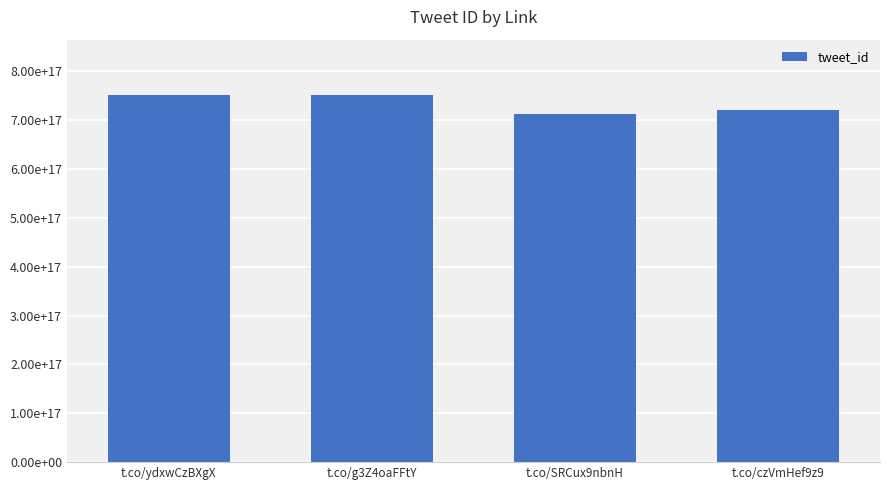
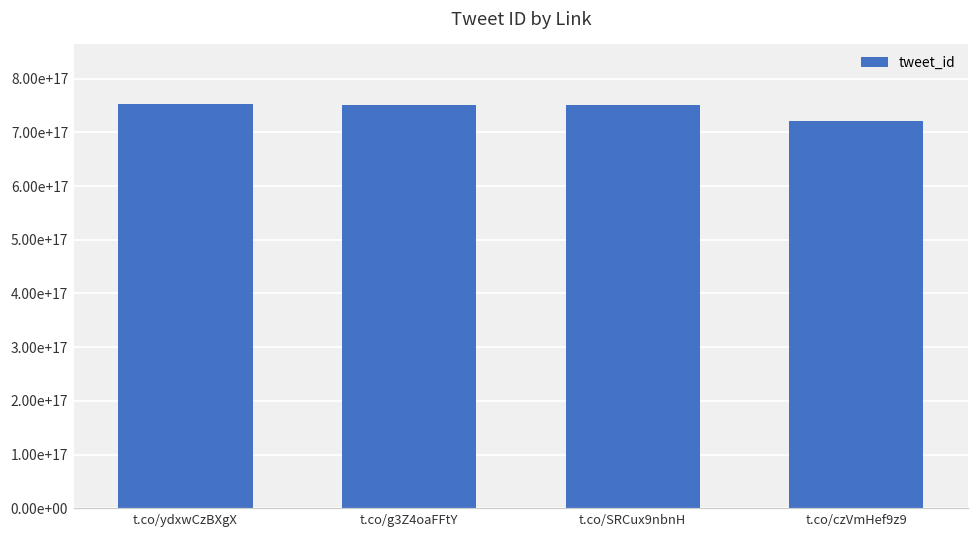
t.co/SRCux9nbnH: 710000000000000000 -> 750000000000000000
